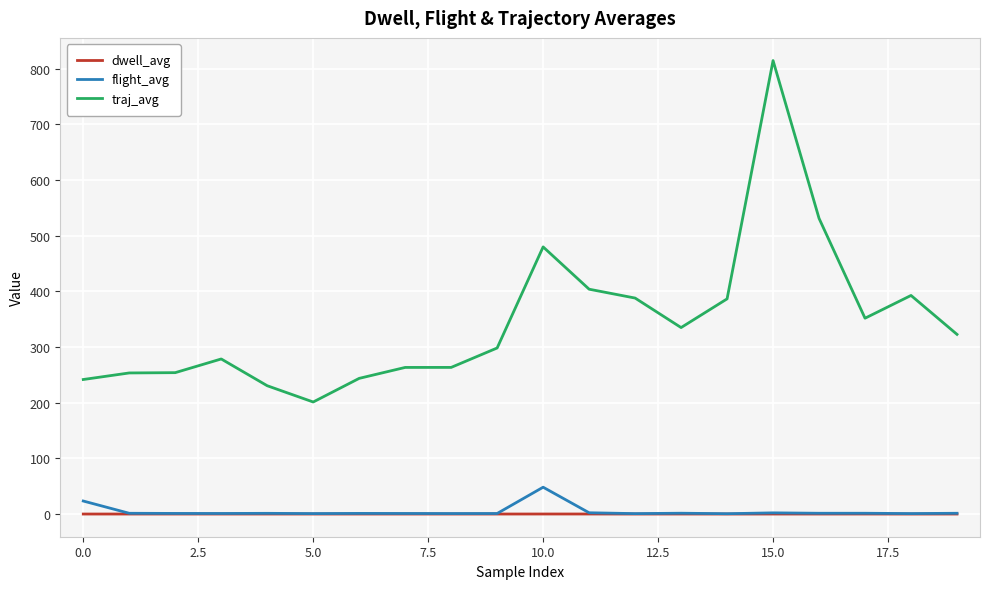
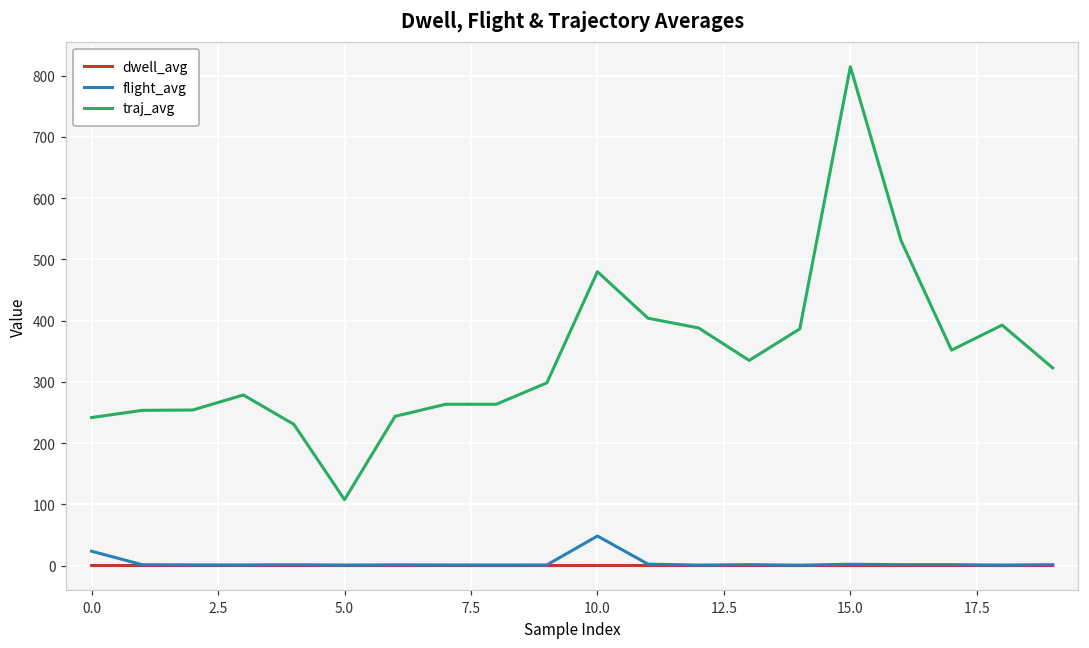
traj_avg, 5.0: 200 -> 110
